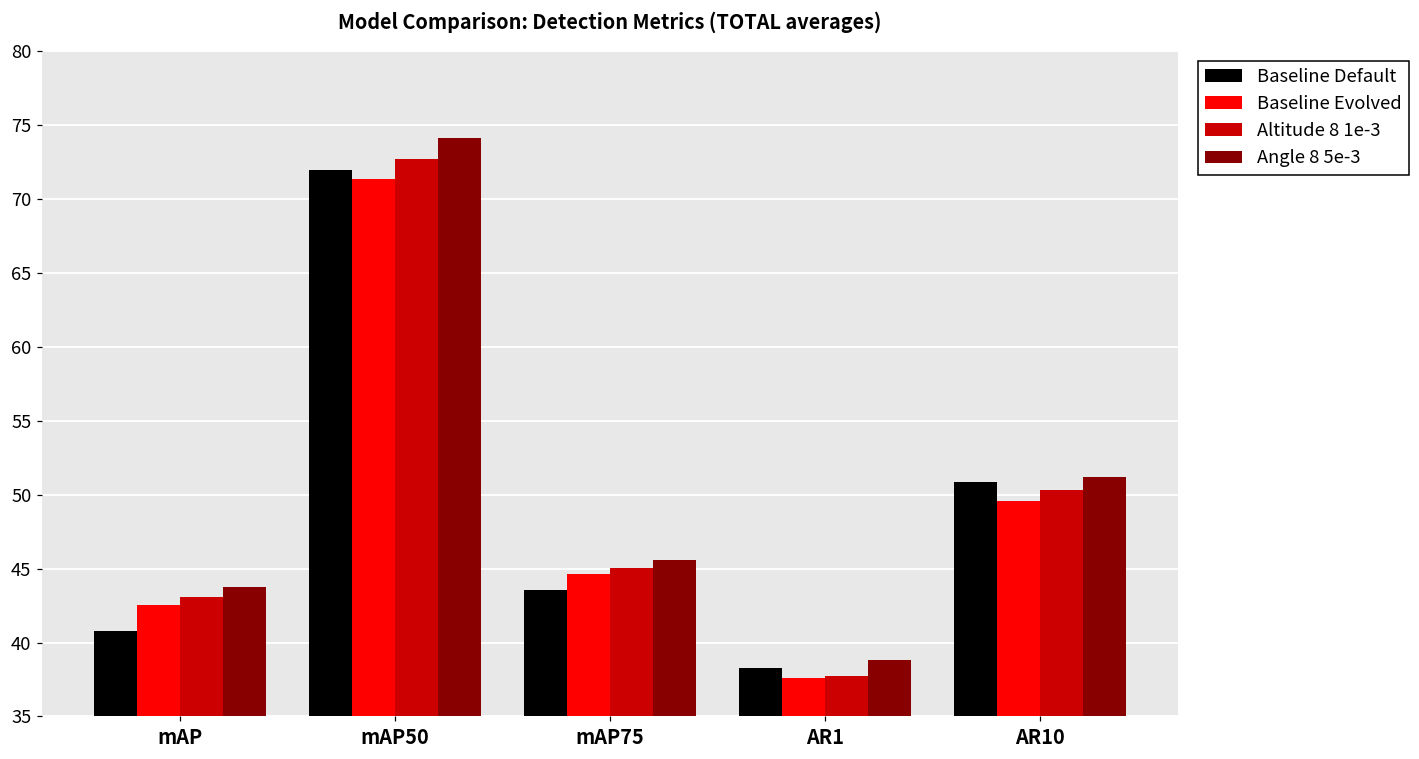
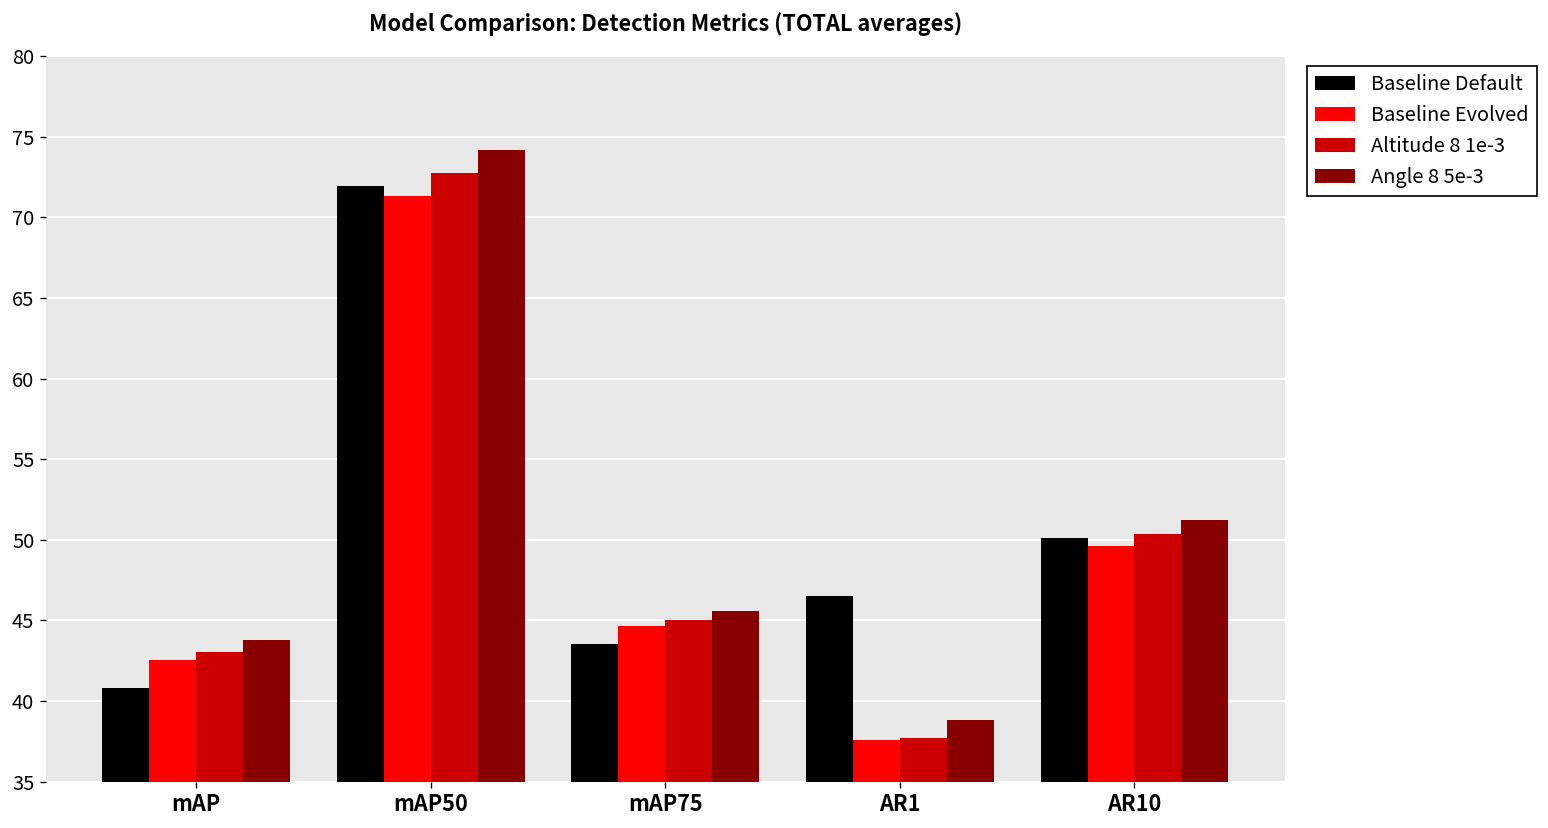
Baseline Default, AR1: 38.3 -> 46.5
Baseline Default, AR10: 50.9 -> 50.1
